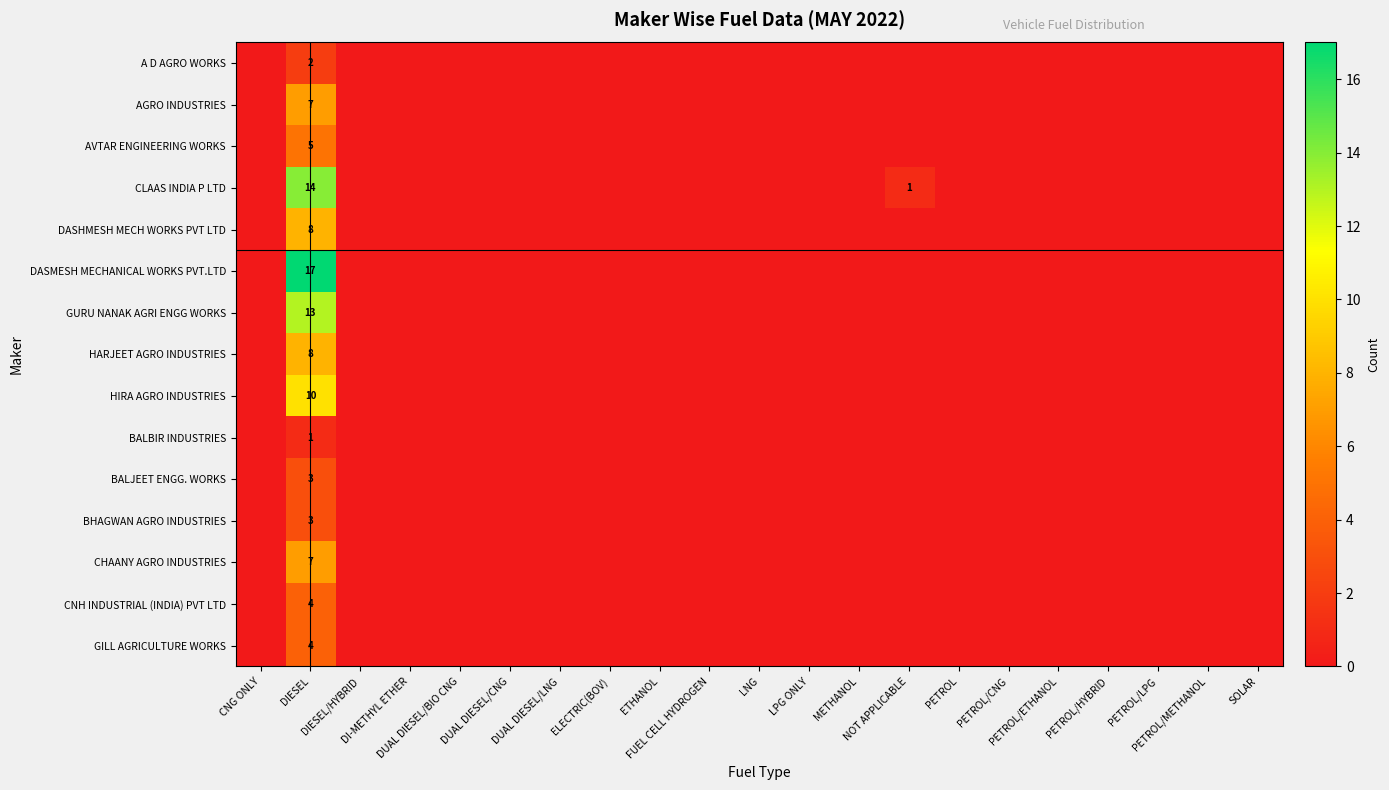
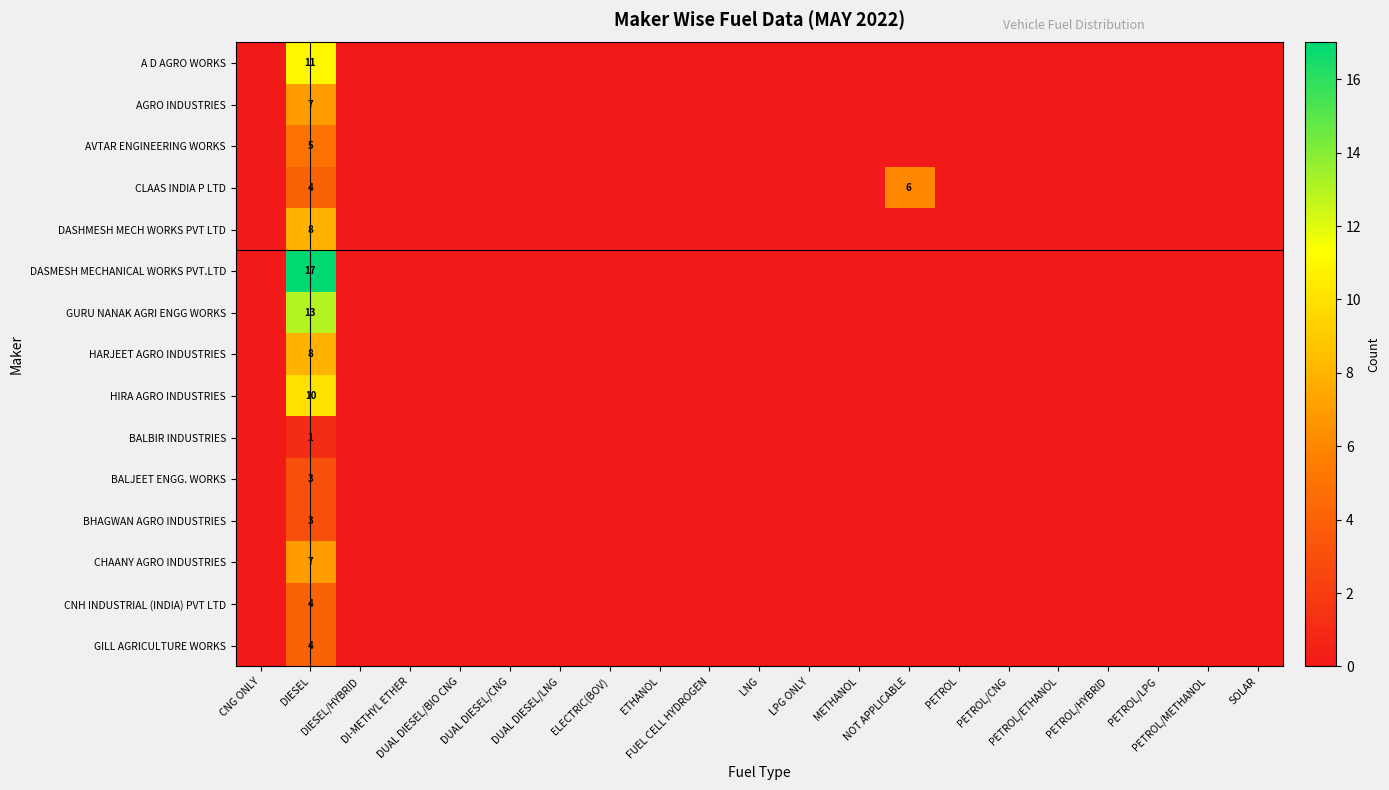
A D AGRO WORKS, DIESEL: 2 -> 11
CLAAS INDIA P LTD, DIESEL: 14 -> 4
CLAAS INDIA P LTD, NOT APPLICABLE: 1 -> 6
